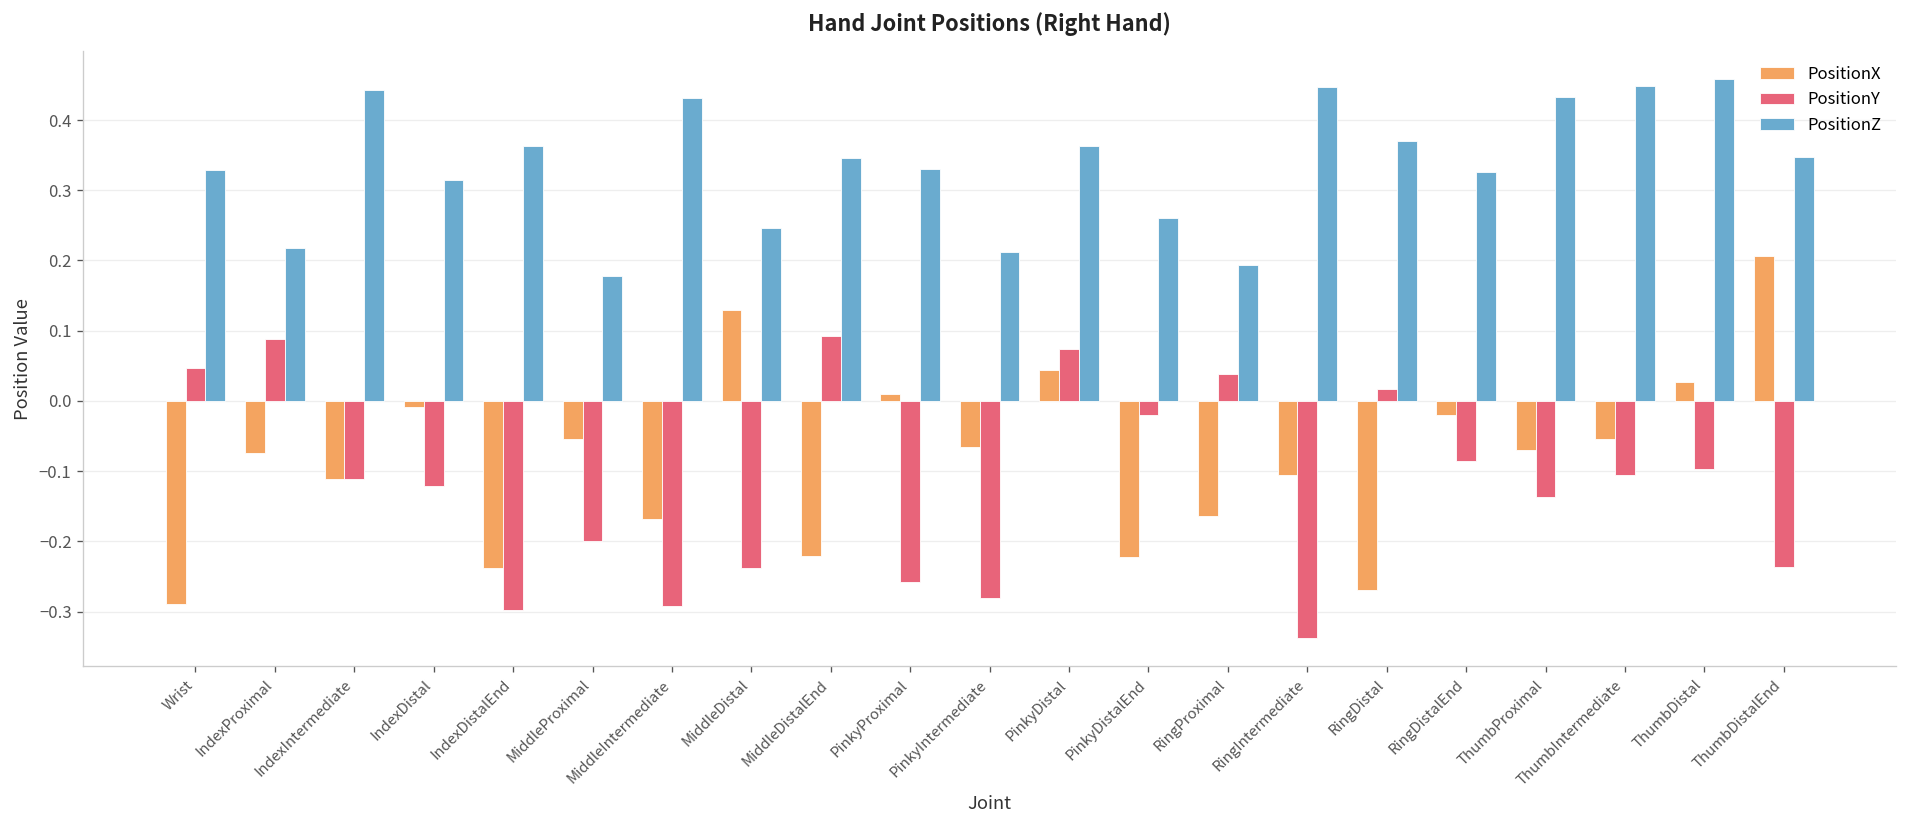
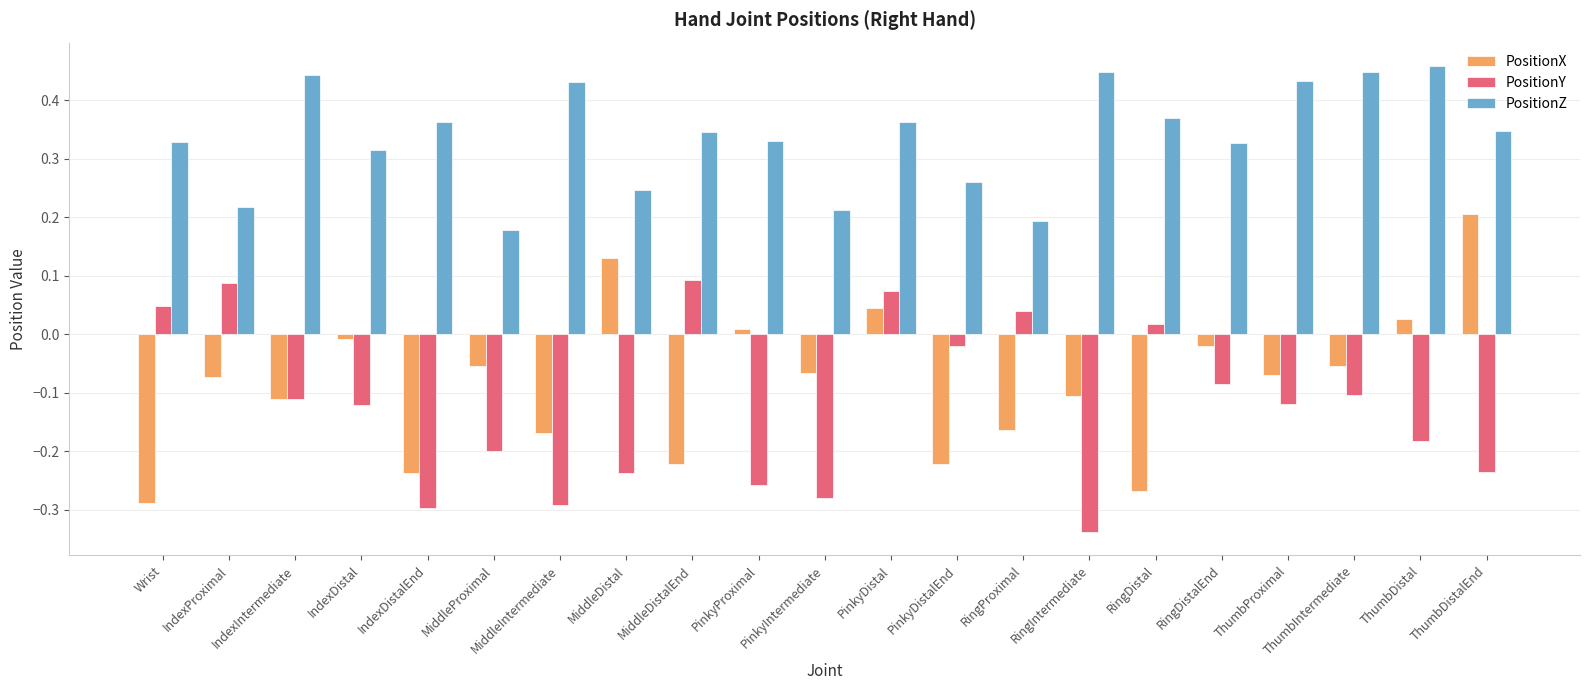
PositionY, ThumbProximal: -0.14 -> -0.12
PositionY, ThumbDistal: -0.10 -> -0.18
